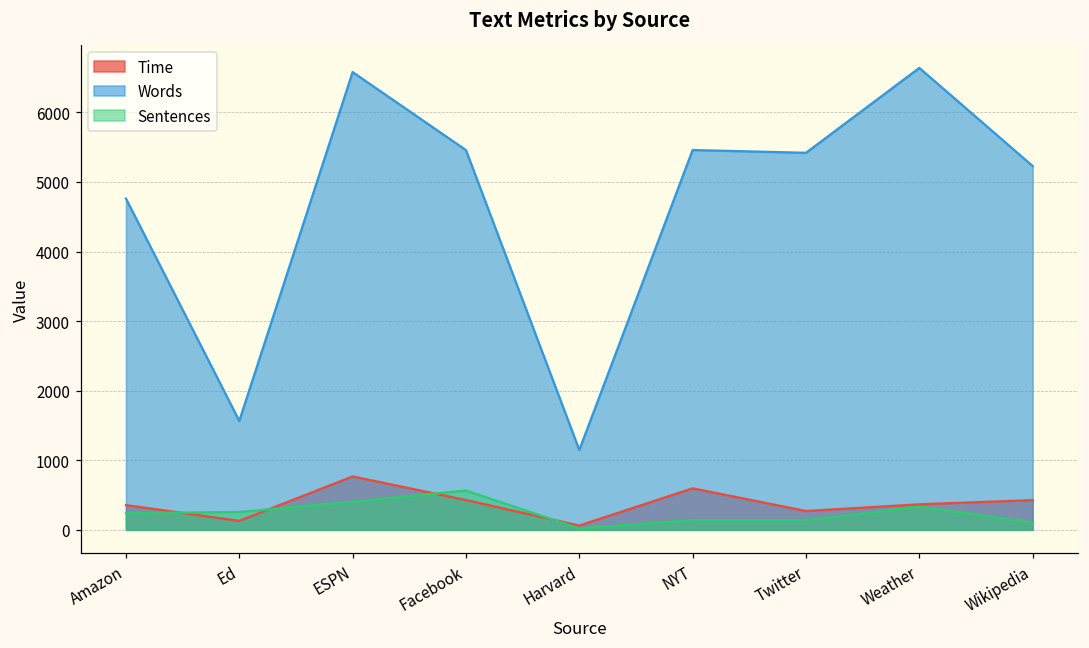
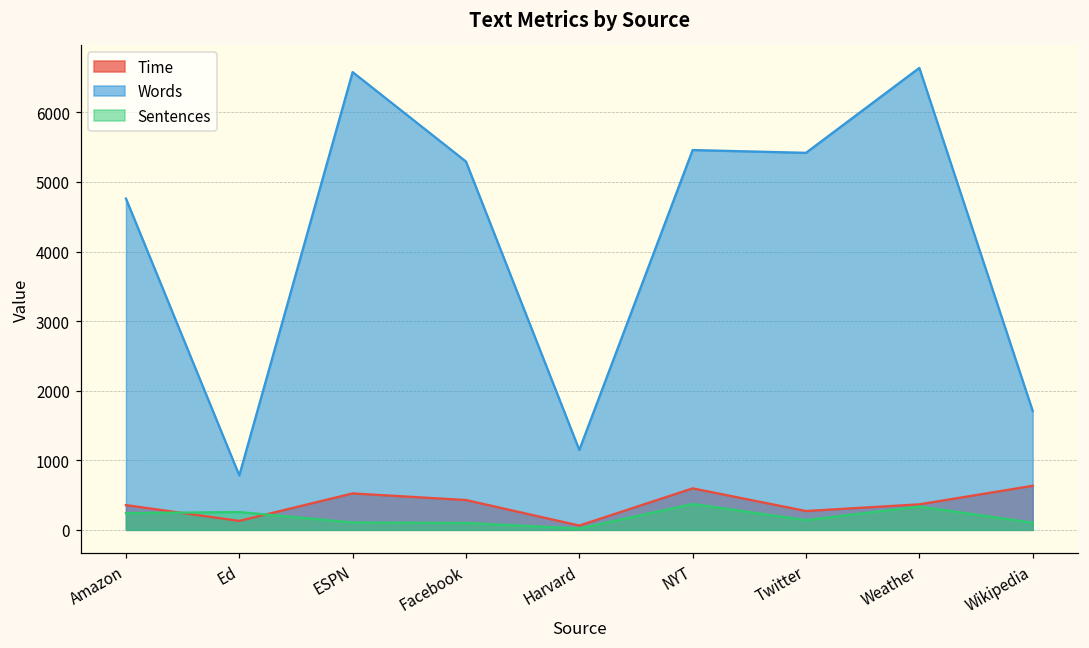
Words, Ed: 1600 -> 800
Time, ESPN: 800 -> 500
Sentences, ESPN: 400 -> 100
Words, Facebook: 5500 -> 5300
Sentences, Facebook: 600 -> 100
Sentences, NYT: 100 -> 400
Time, Wikipedia: 400 -> 600
Words, Wikipedia: 5200 -> 1700
